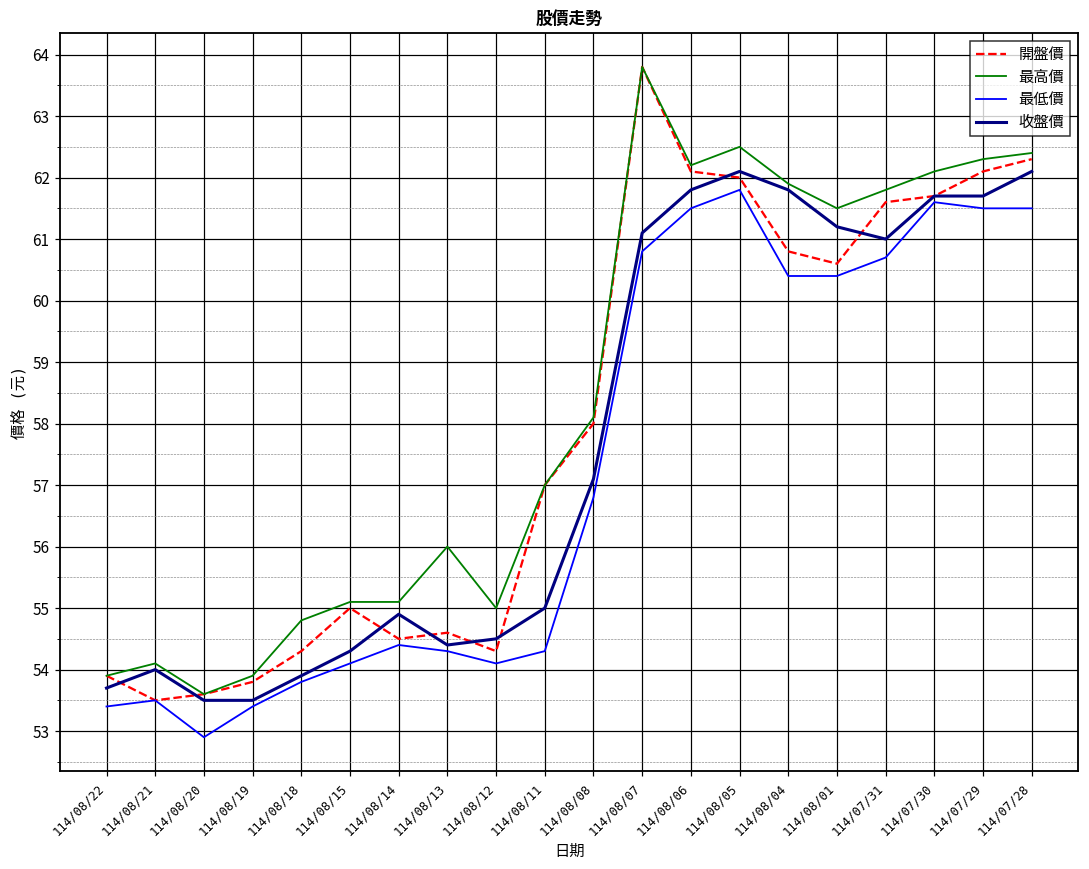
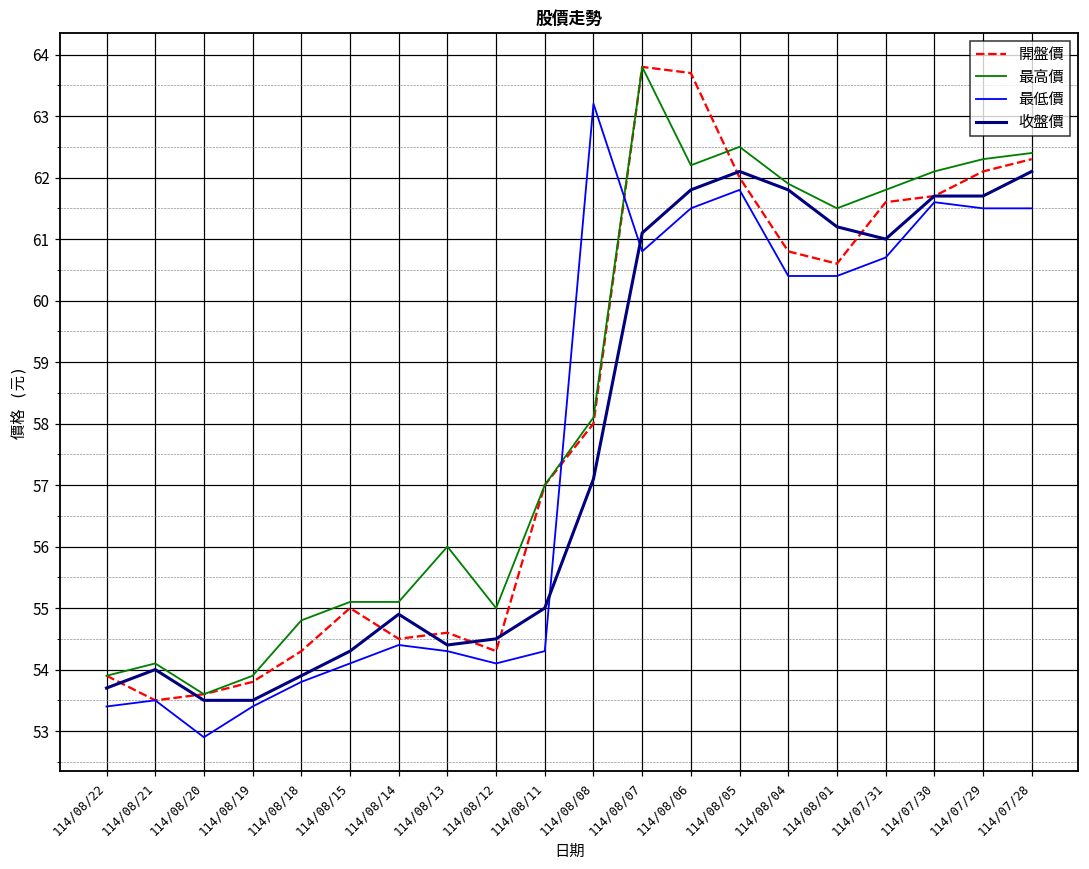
最低價, 114/08/08: 56.8 -> 63.2
開盤價, 114/08/06: 62.1 -> 63.7
